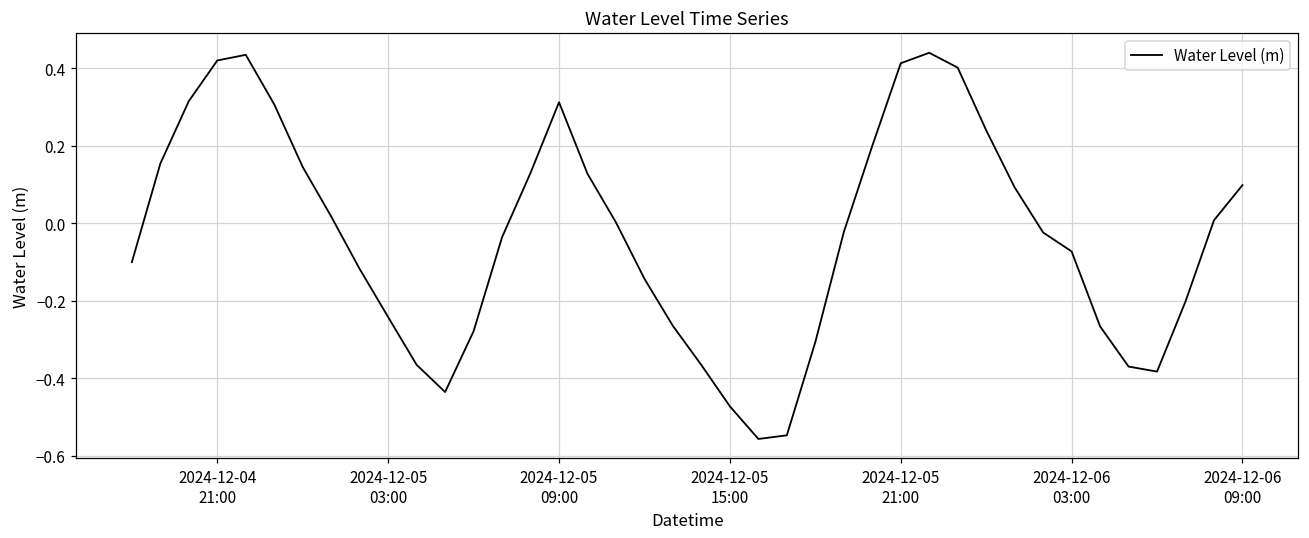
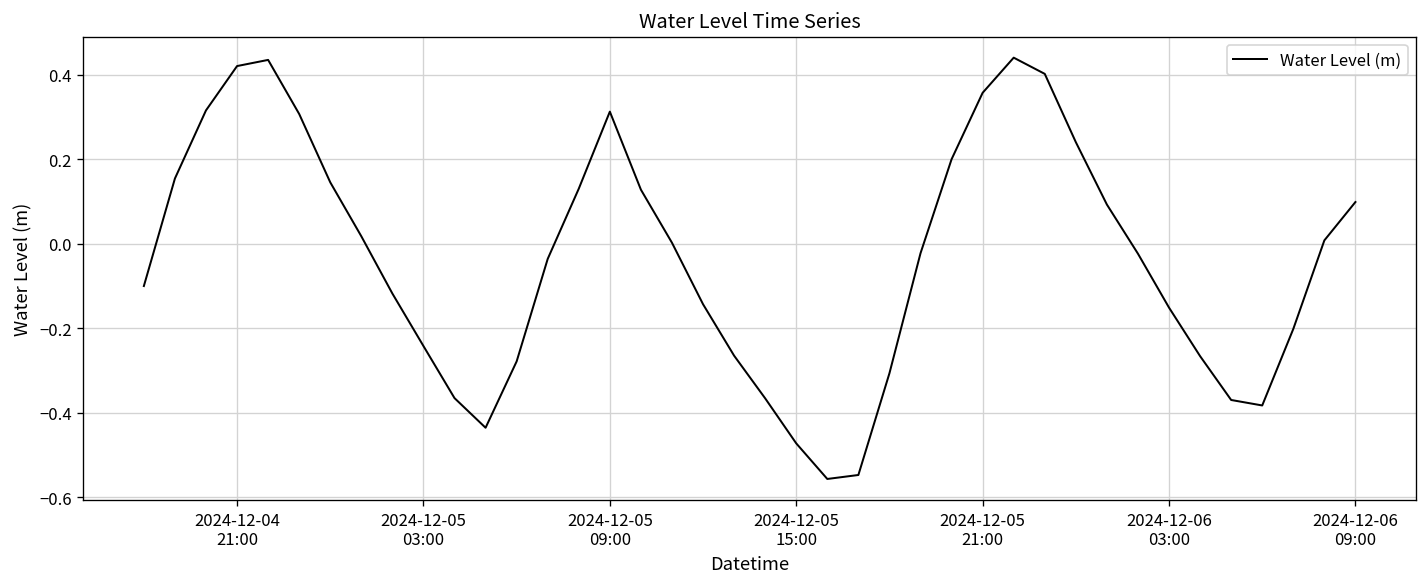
2024-12-05 21:00: 0.41 -> 0.36
2024-12-06 03:00: -0.07 -> -0.15
